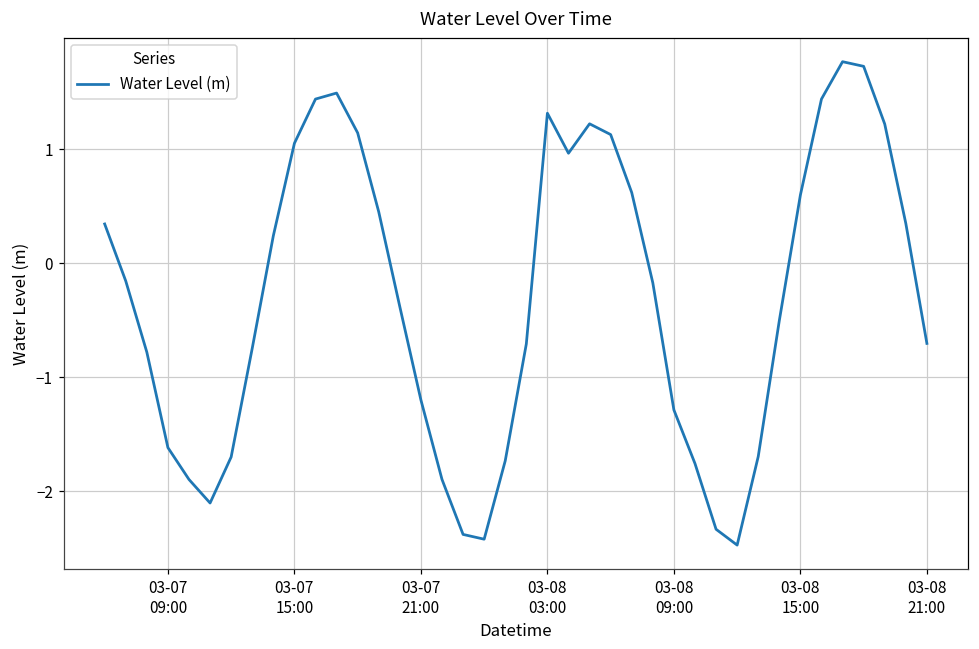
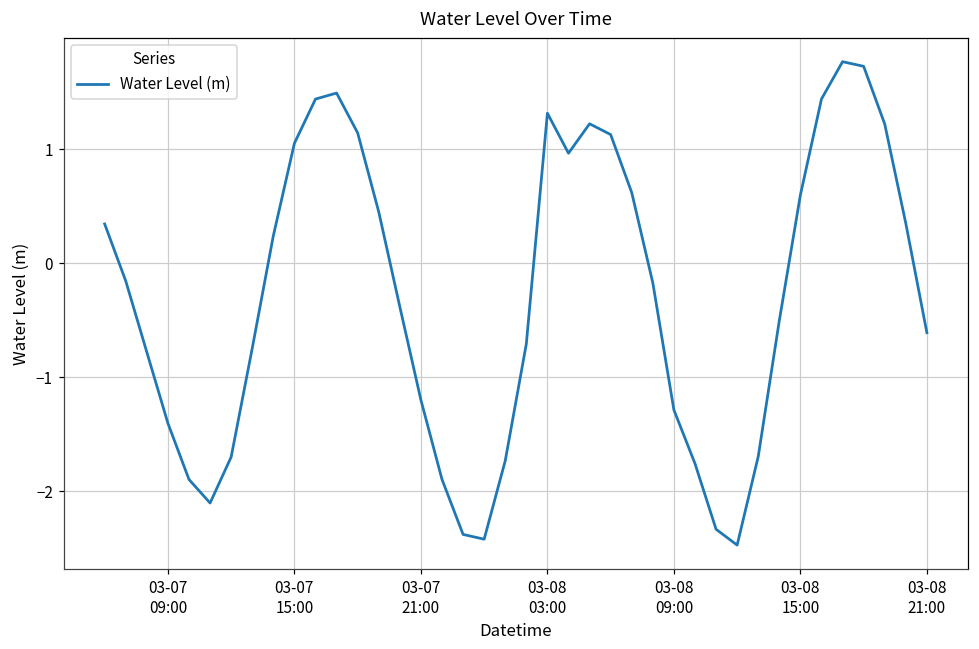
03-07 09:00: -1.62 -> -1.40
03-08 21:00: -0.70 -> -0.61
